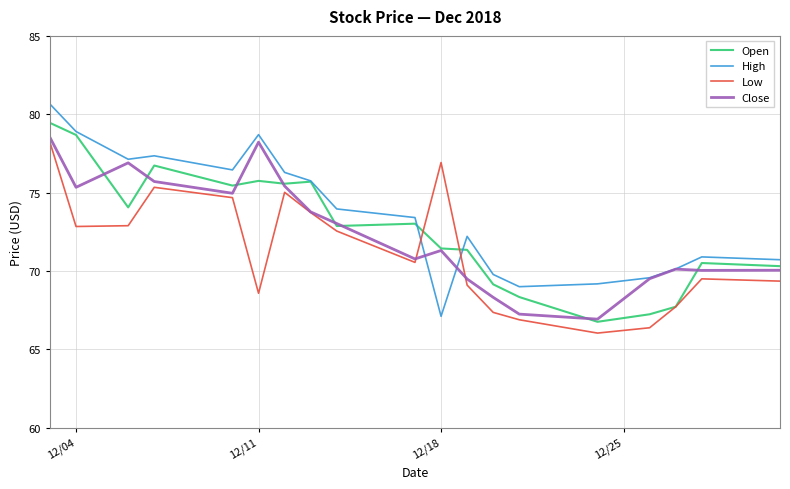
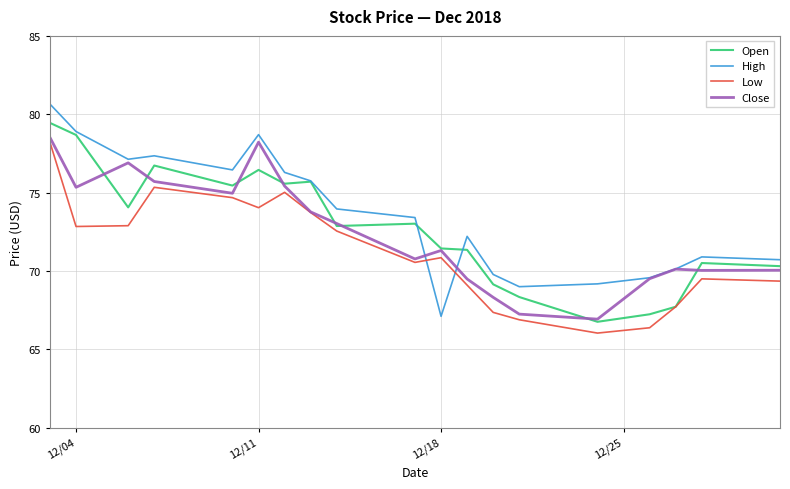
Open, 12/11: 75.8 -> 76.5
Low, 12/11: 68.6 -> 74.0
Low, 12/18: 76.9 -> 70.9
